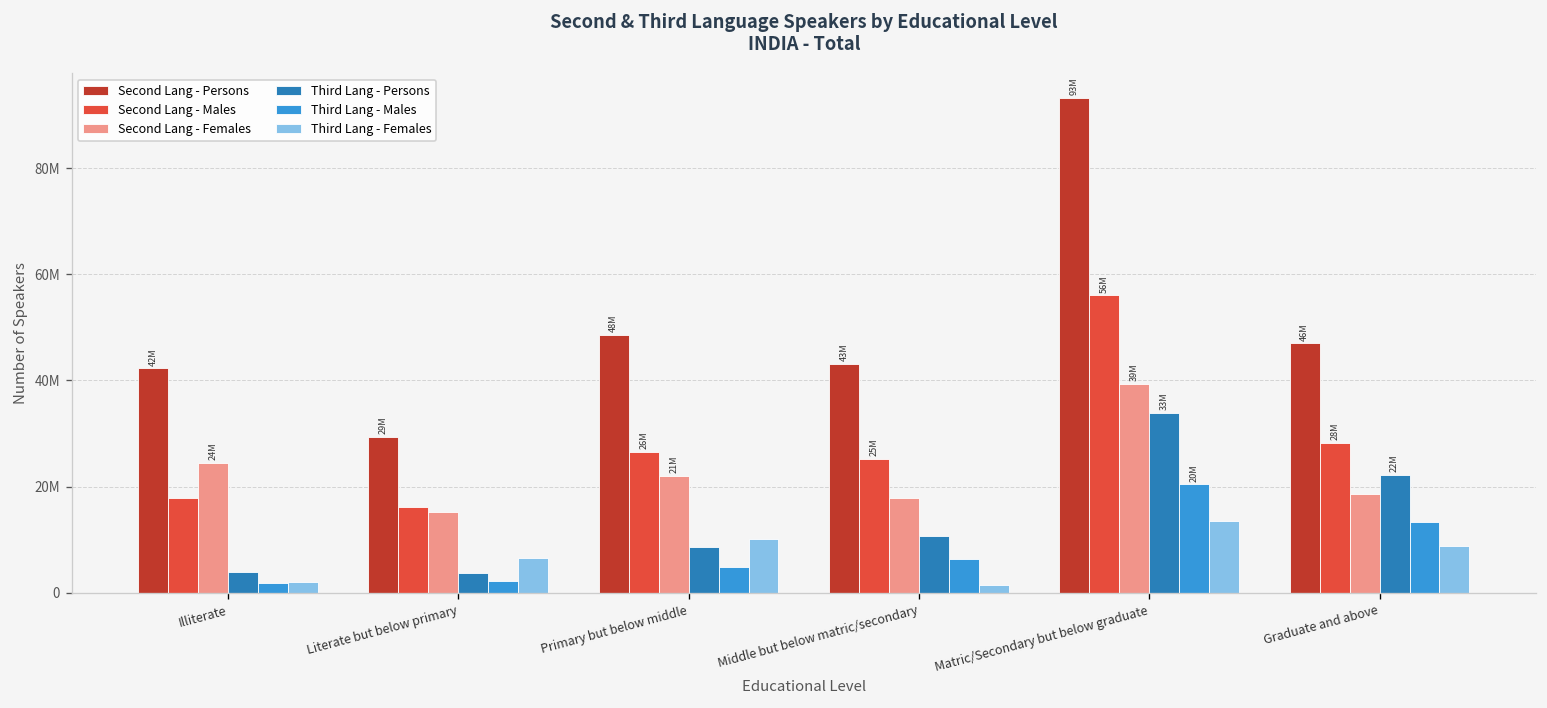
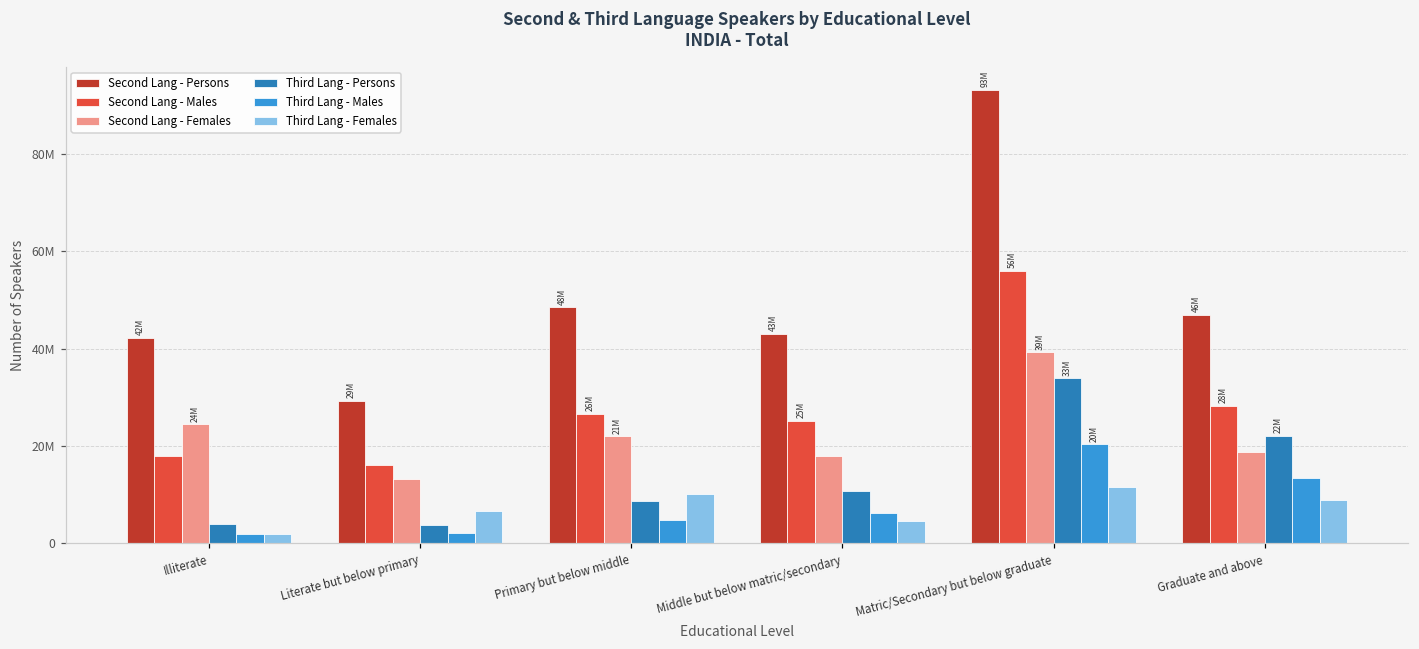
Second Lang - Females, Literate but below primary: 15000000 -> 13000000
Third Lang - Females, Middle but below matric/secondary: 1000000 -> 4000000
Third Lang - Females, Matric/Secondary but below graduate: 13000000 -> 12000000
